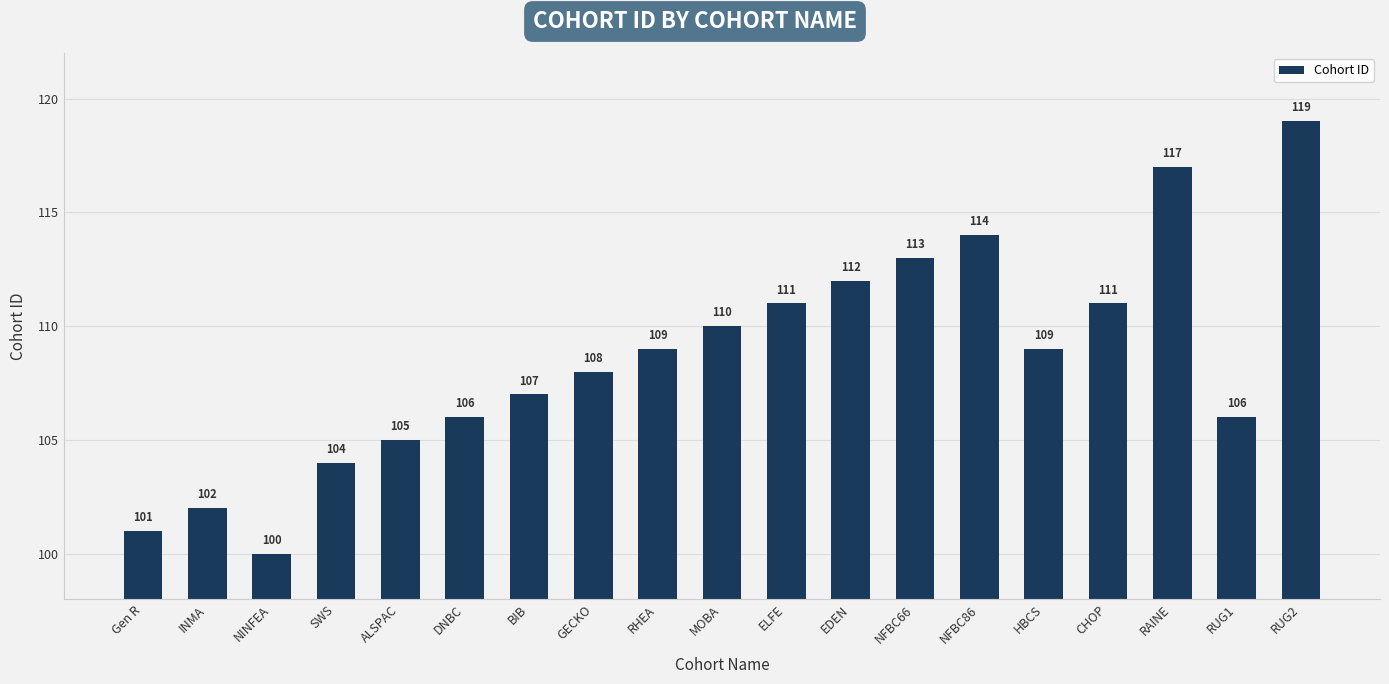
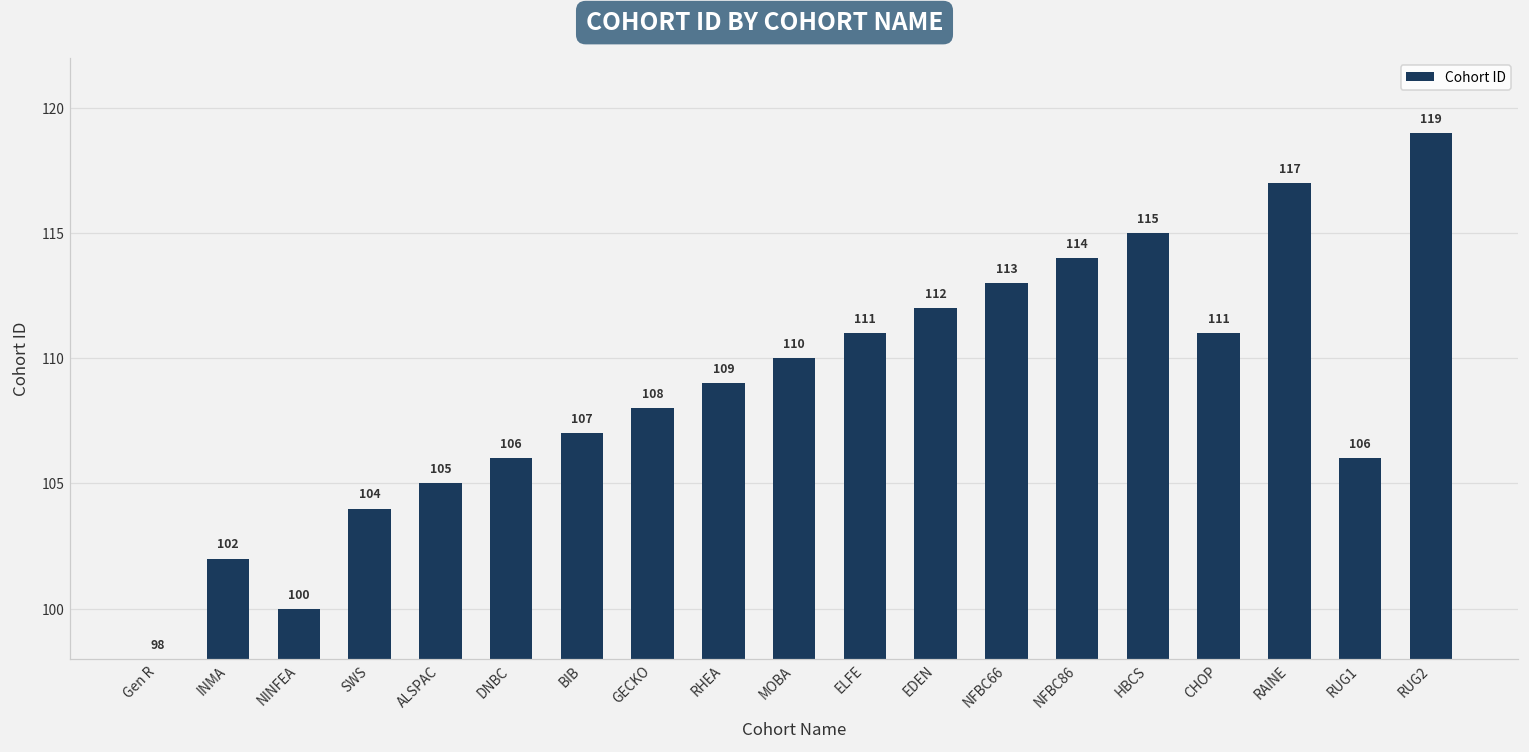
Gen R: 101 -> 98
HBCS: 109 -> 115
